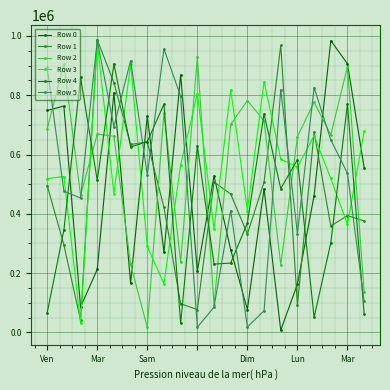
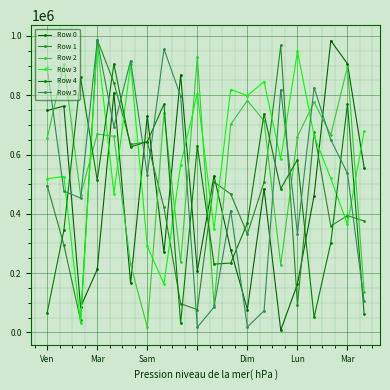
Row 2, Ven: 690000 -> 650000
Row 3, Dim: 410000 -> 800000
Row 3, Lun: 560000 -> 950000
